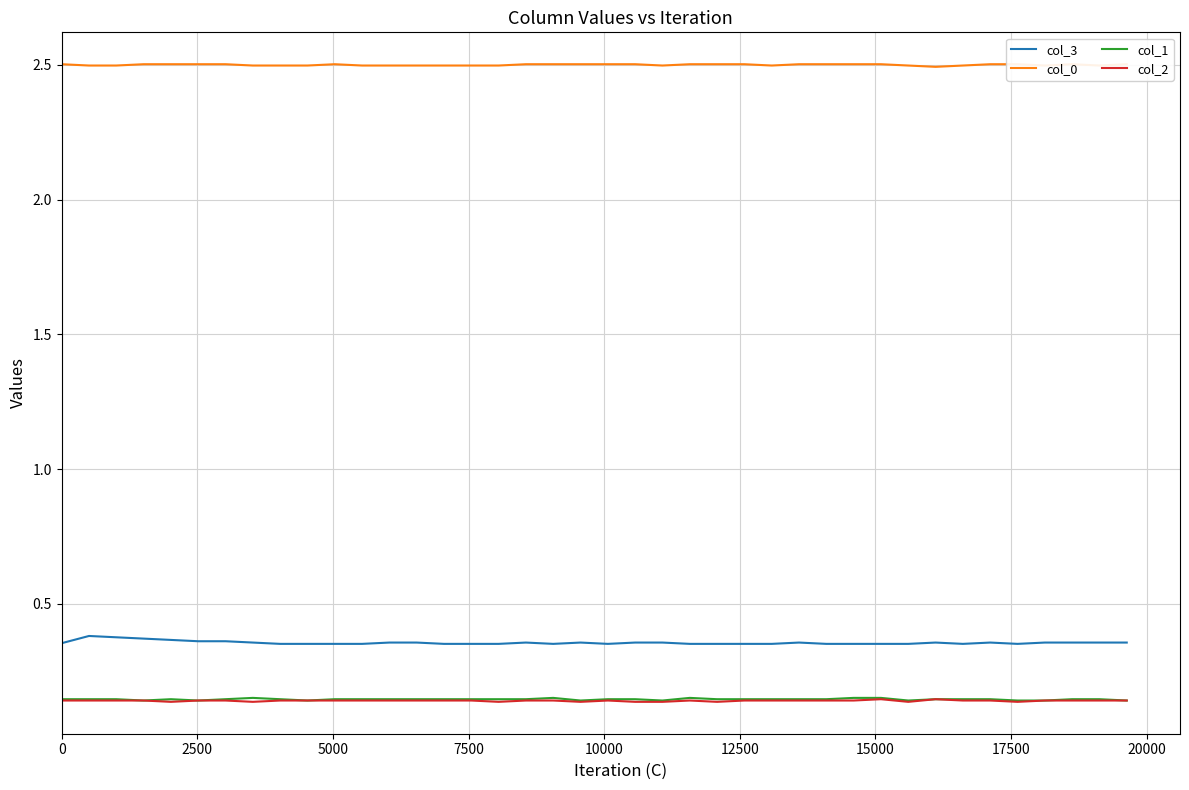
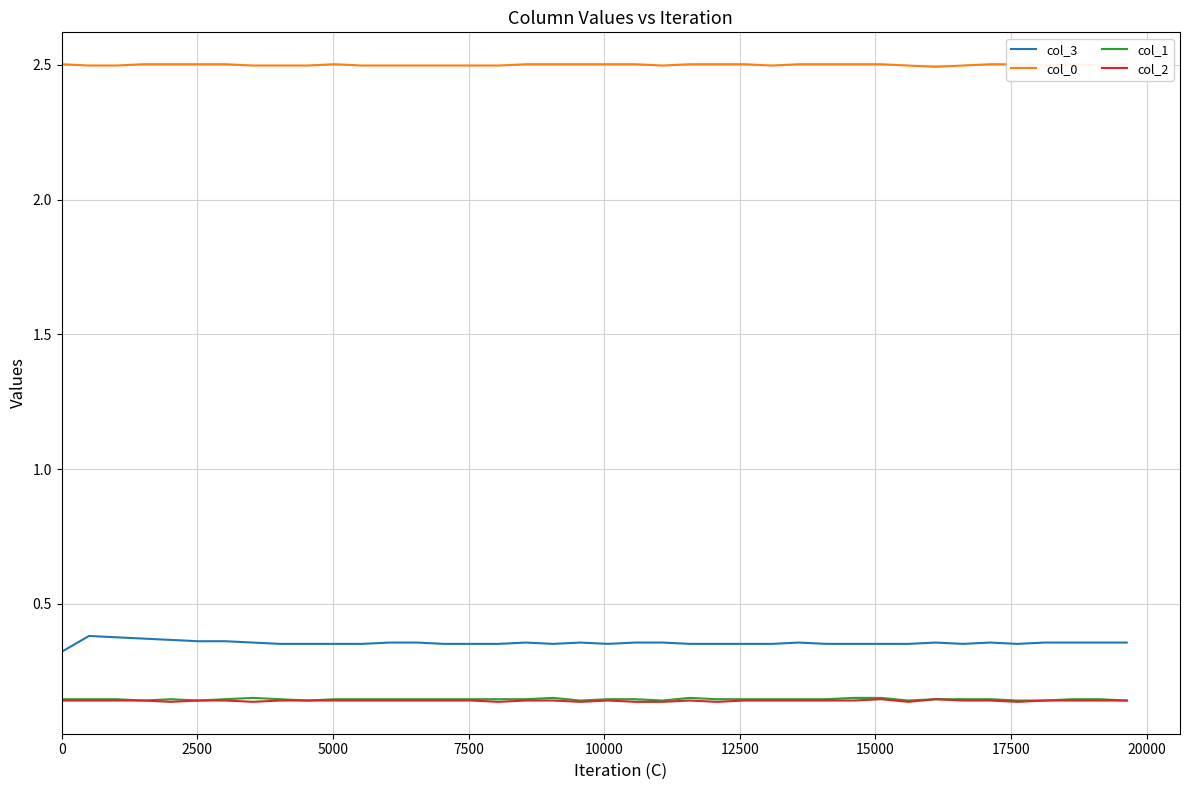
col_3, 0: 0.35 -> 0.32
